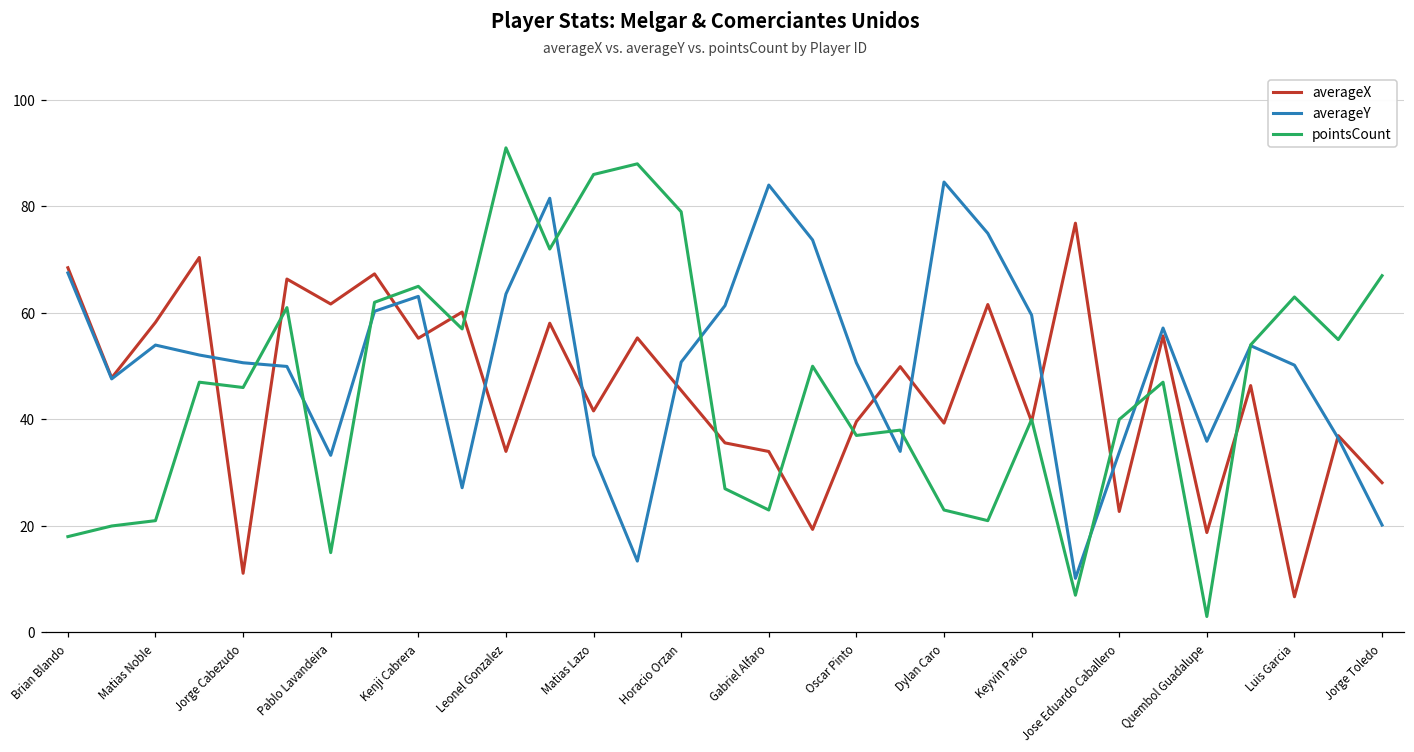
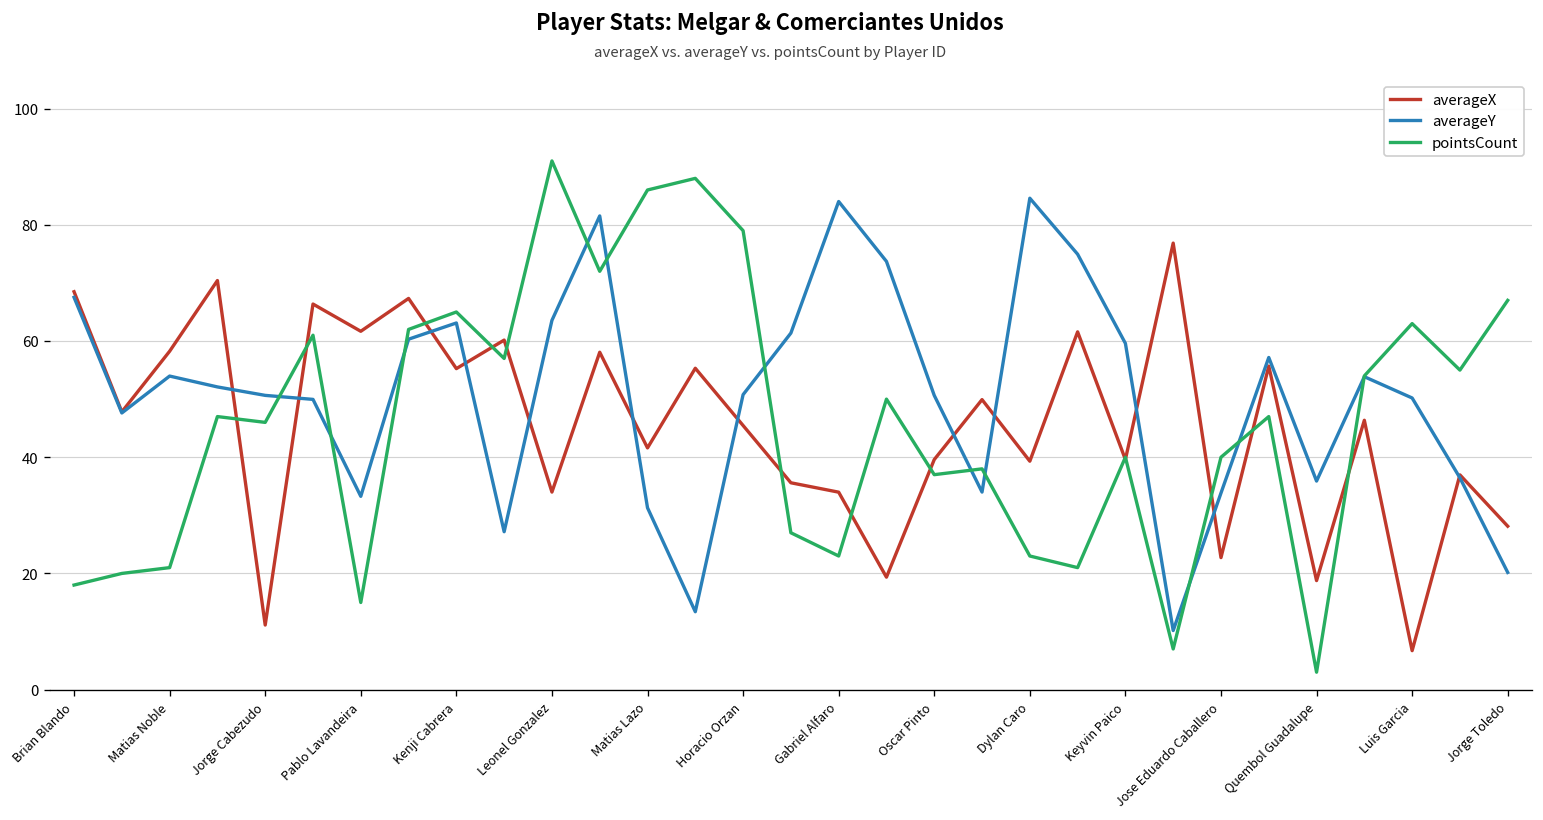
averageY, Matias Lazo: 33 -> 31
